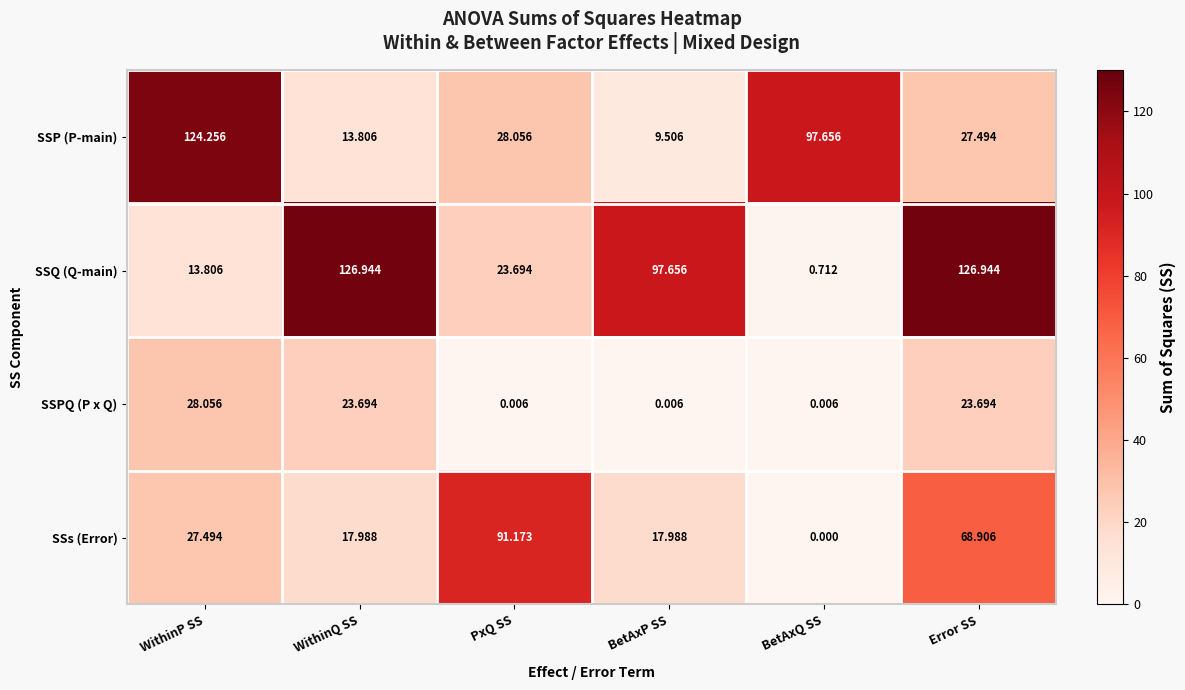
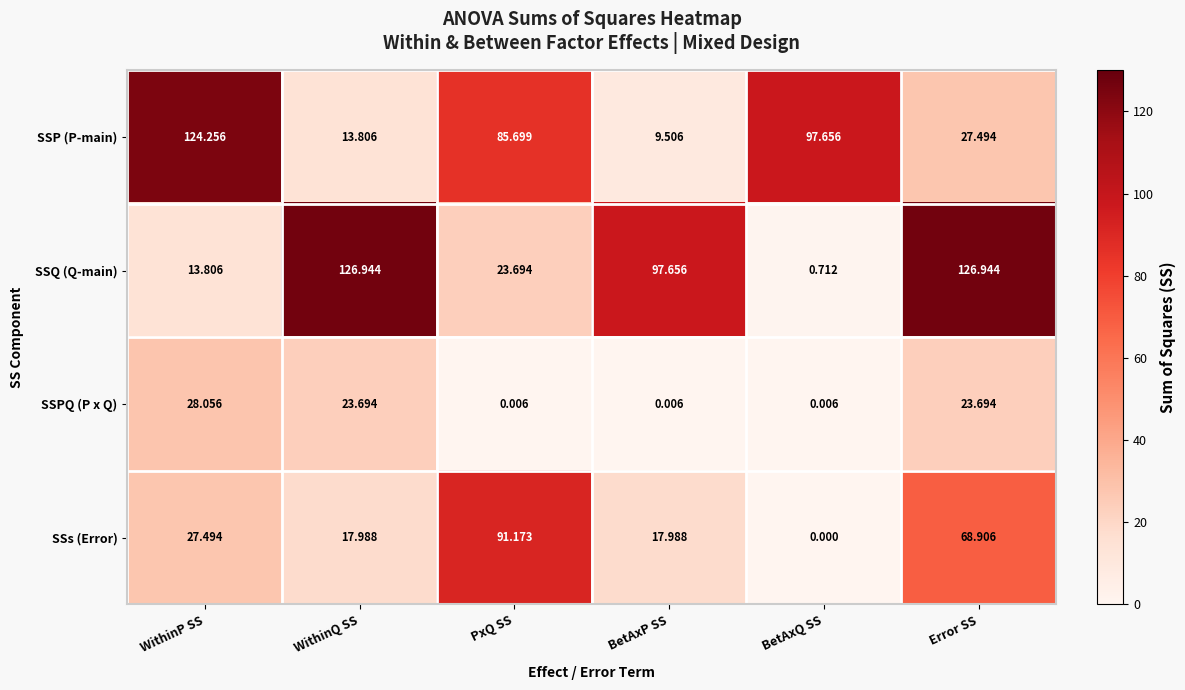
SSP (P-main), PxQ SS: 28.056 -> 85.699
